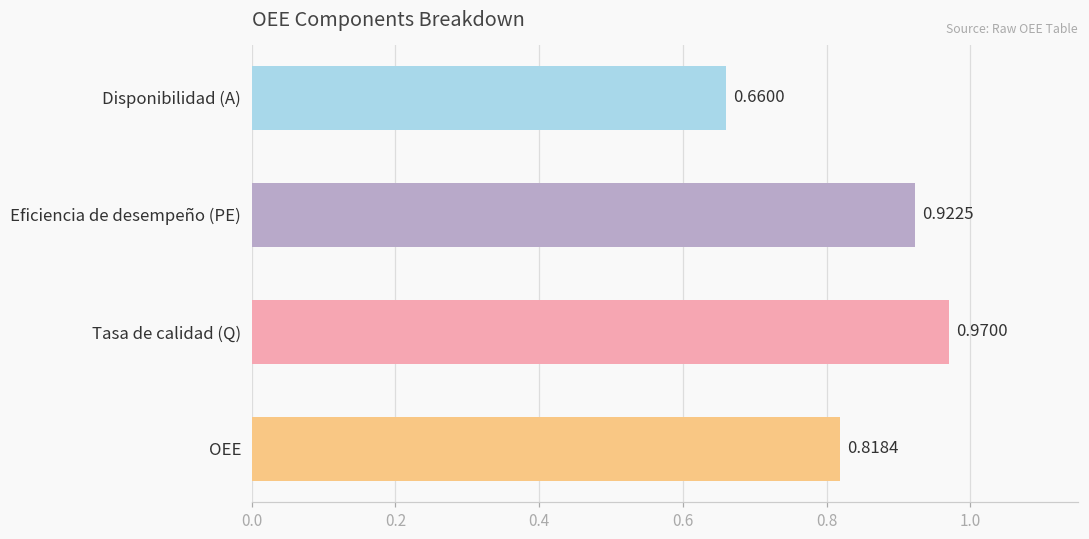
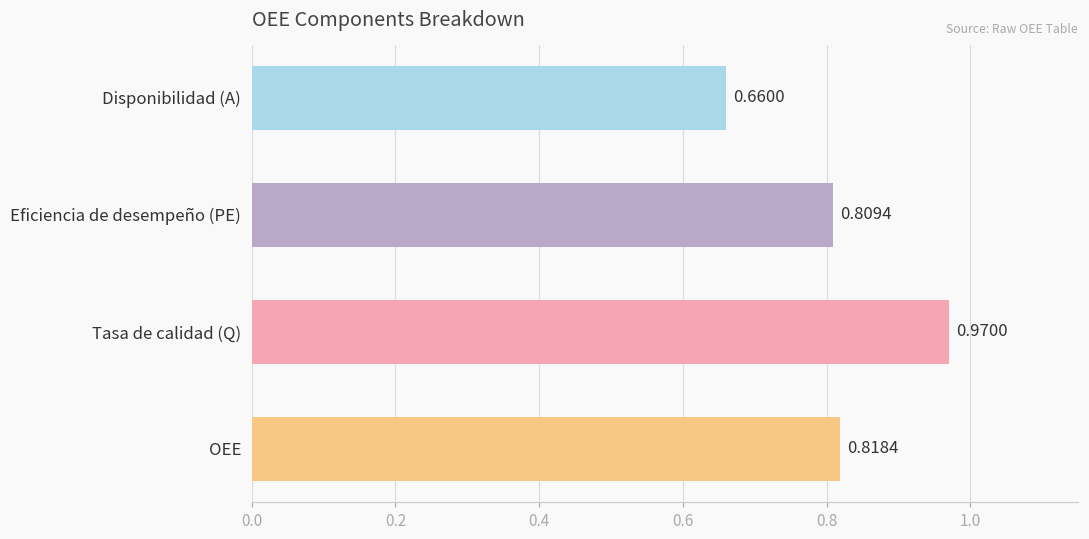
Eficiencia de desempeño (PE): 0.9225 -> 0.8094
